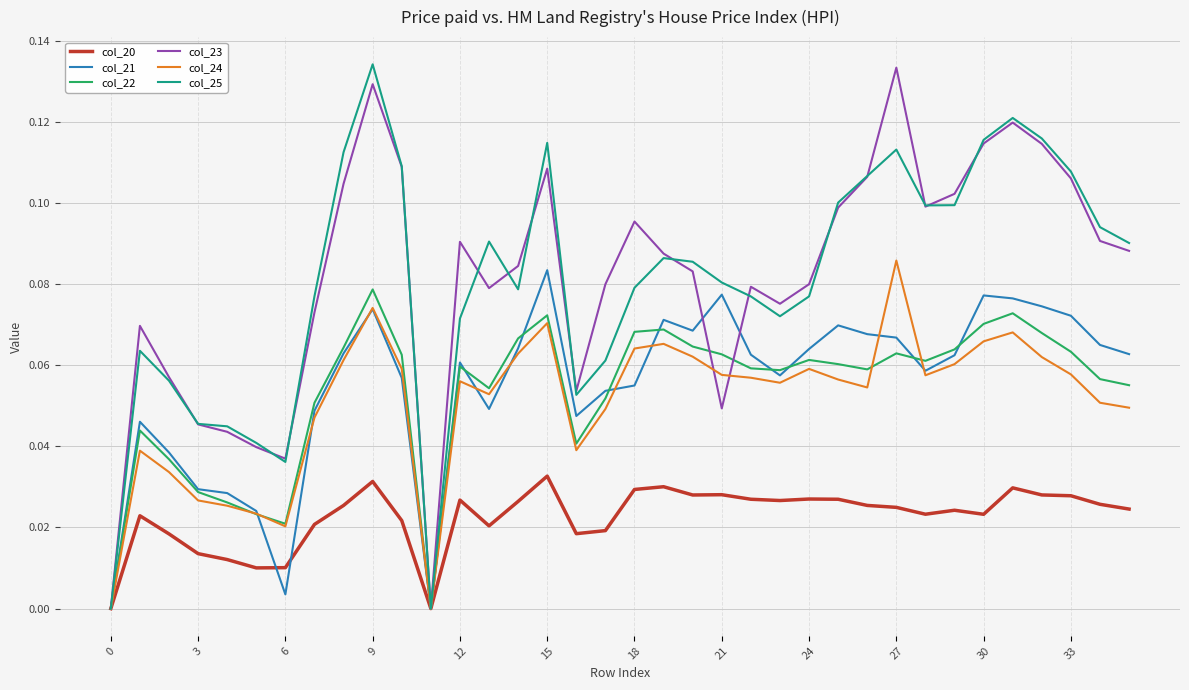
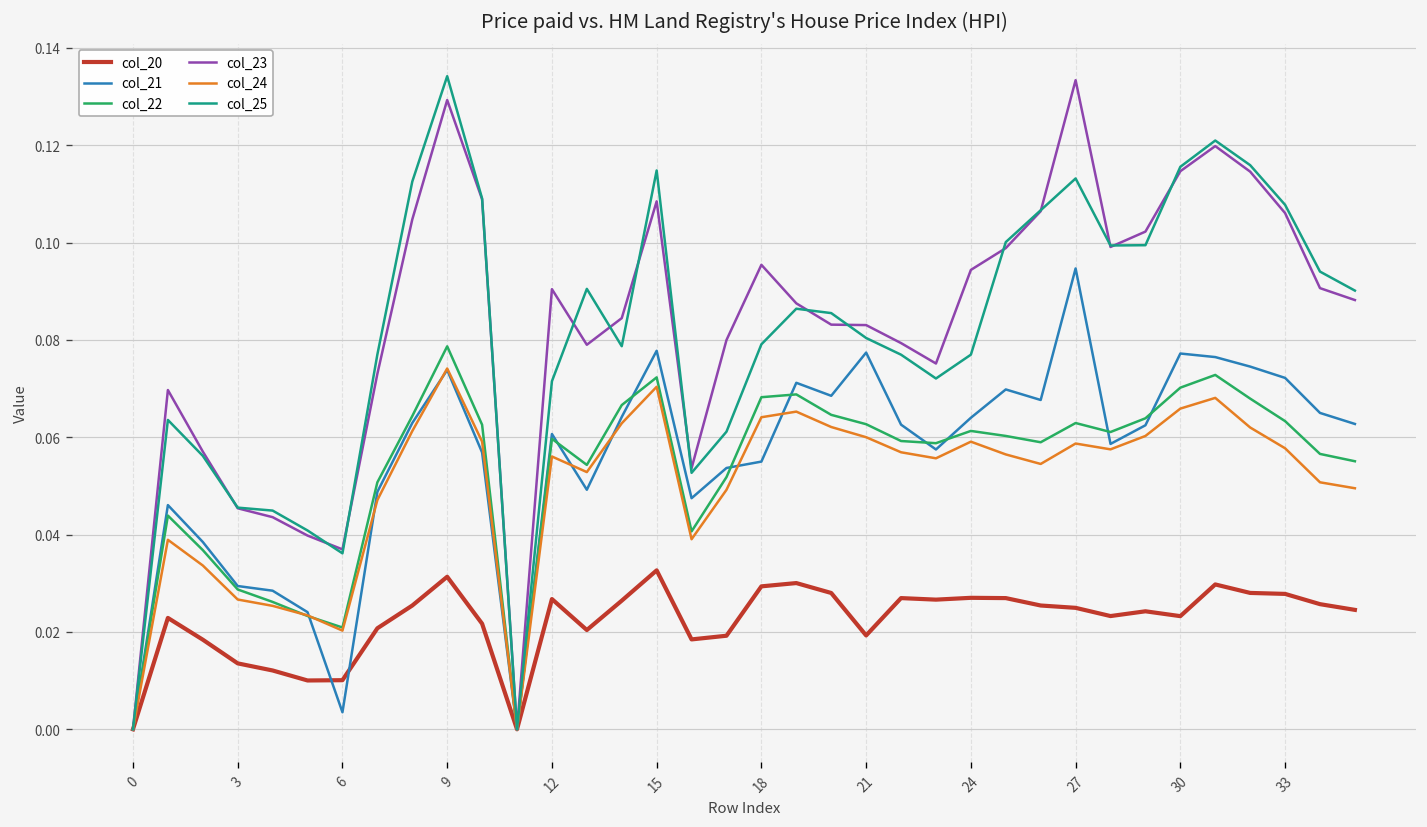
col_21, 15: 0.083 -> 0.078
col_20, 21: 0.028 -> 0.019
col_23, 21: 0.049 -> 0.083
col_24, 21: 0.058 -> 0.060
col_23, 24: 0.080 -> 0.094
col_21, 27: 0.067 -> 0.095
col_24, 27: 0.086 -> 0.059
